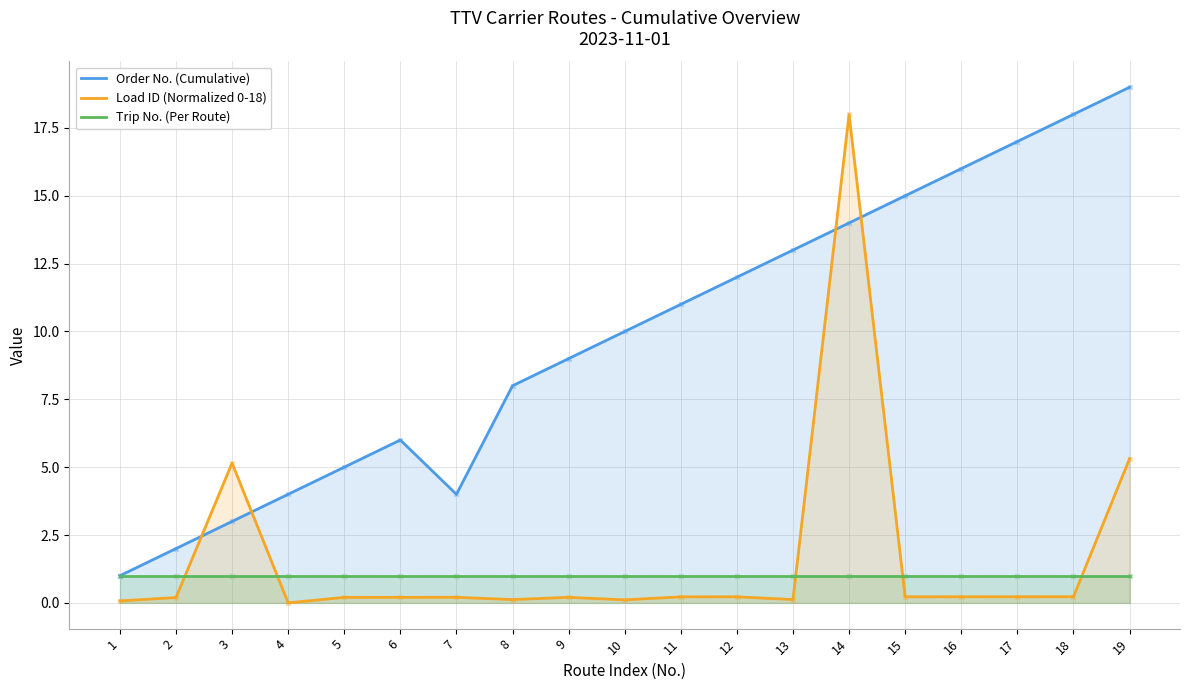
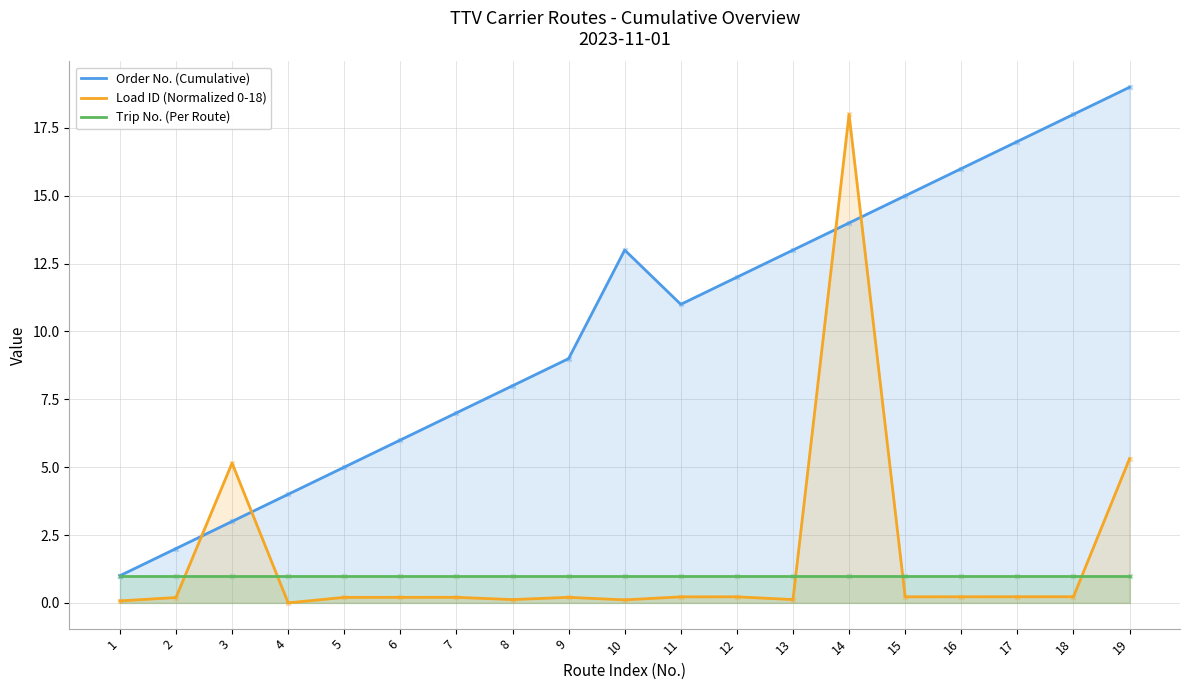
Order No. (Cumulative), 7: 4 -> 7
Order No. (Cumulative), 10: 10 -> 13
